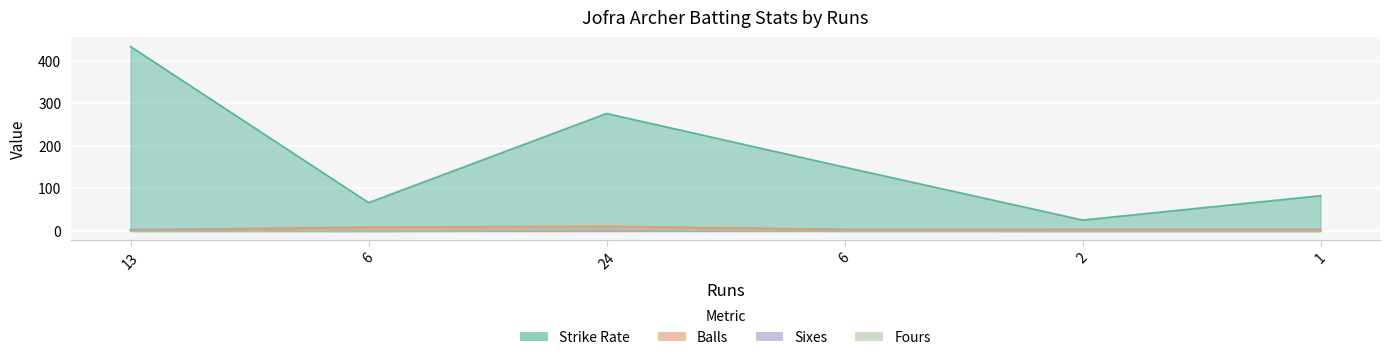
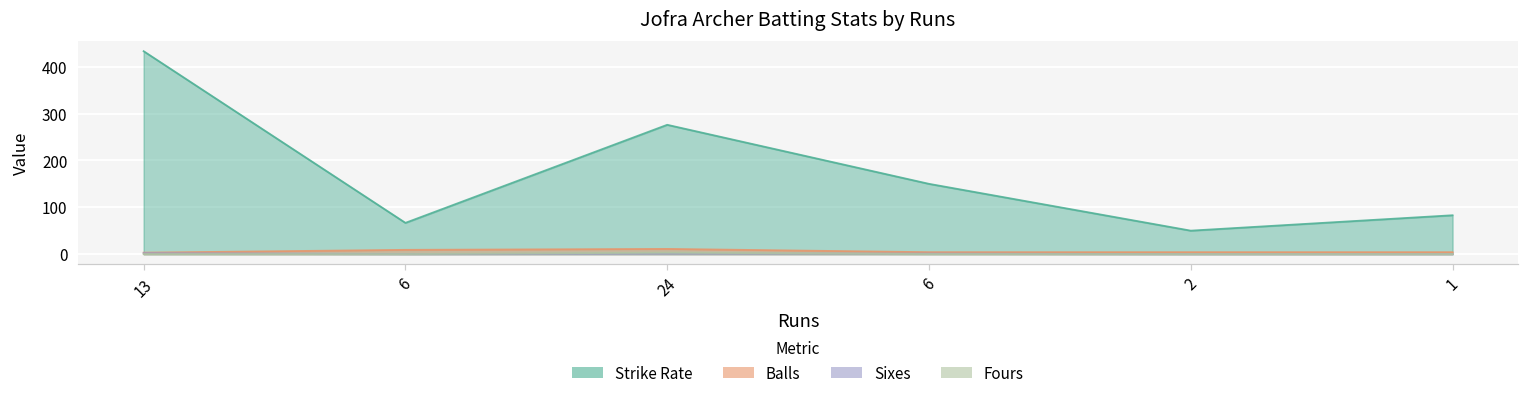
Strike Rate, 2: 30 -> 50
